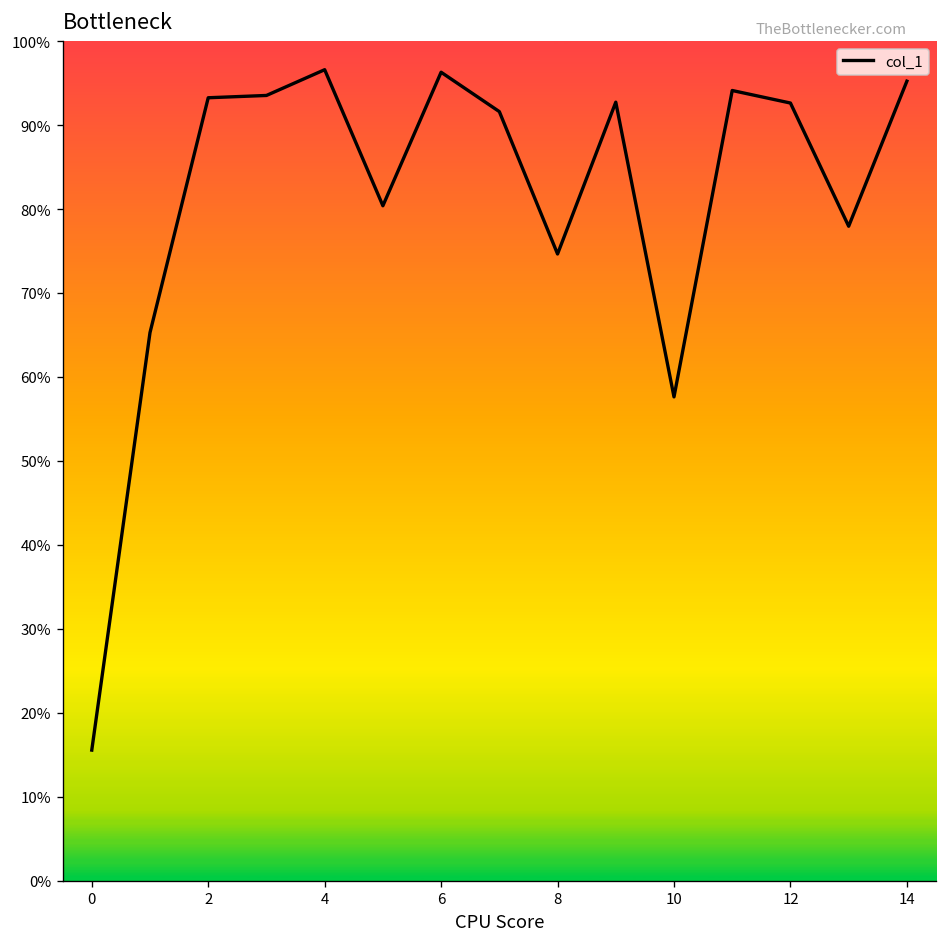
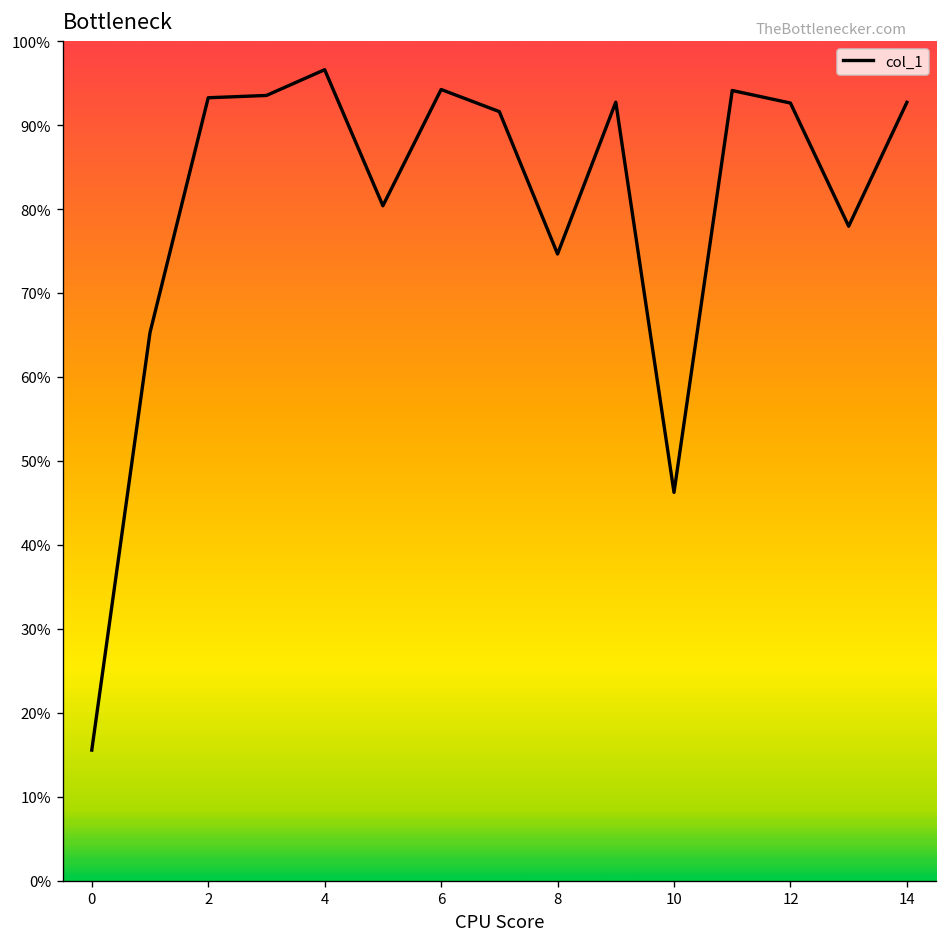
6: 96% -> 94%
10: 58% -> 46%
14: 95% -> 93%
